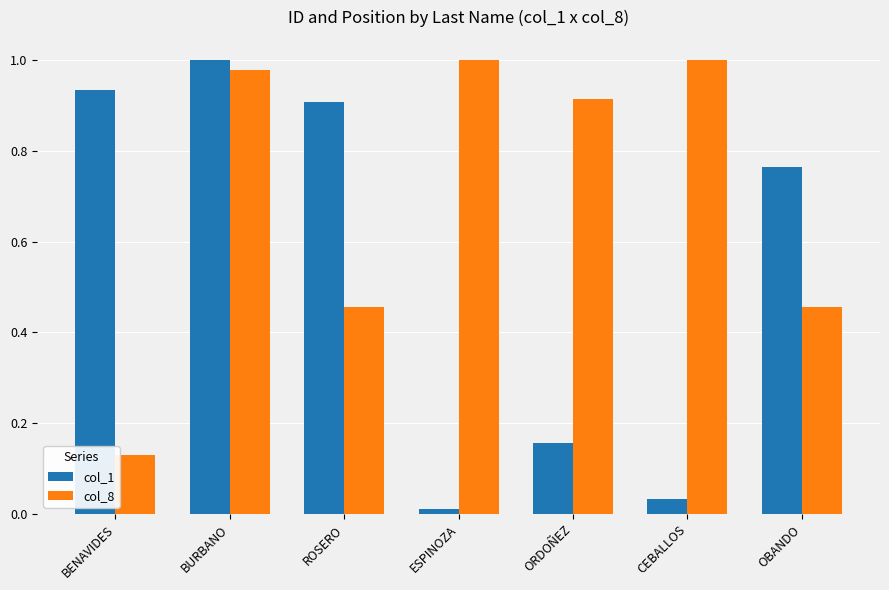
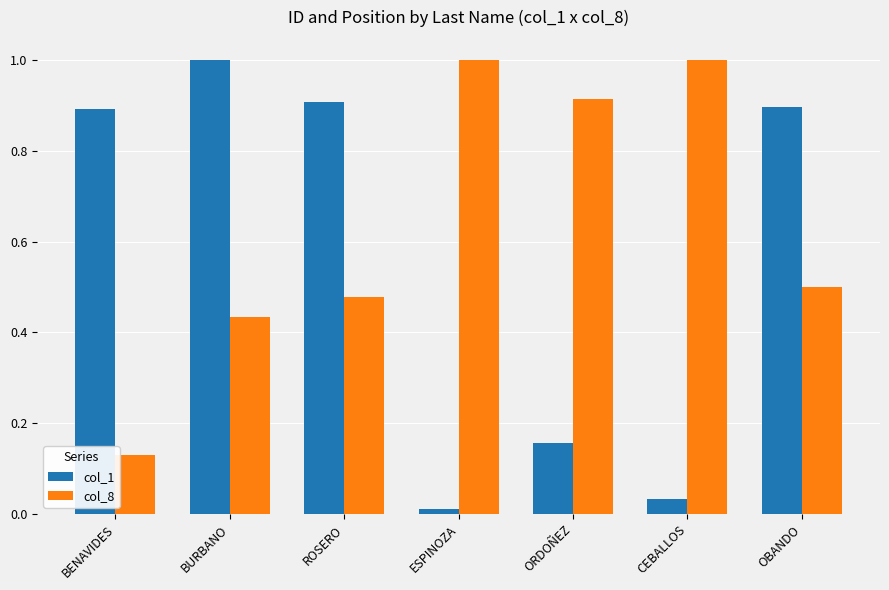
col_1, BENAVIDES: 0.93 -> 0.89
col_8, BURBANO: 0.98 -> 0.43
col_8, ROSERO: 0.46 -> 0.48
col_1, OBANDO: 0.76 -> 0.90
col_8, OBANDO: 0.46 -> 0.50
